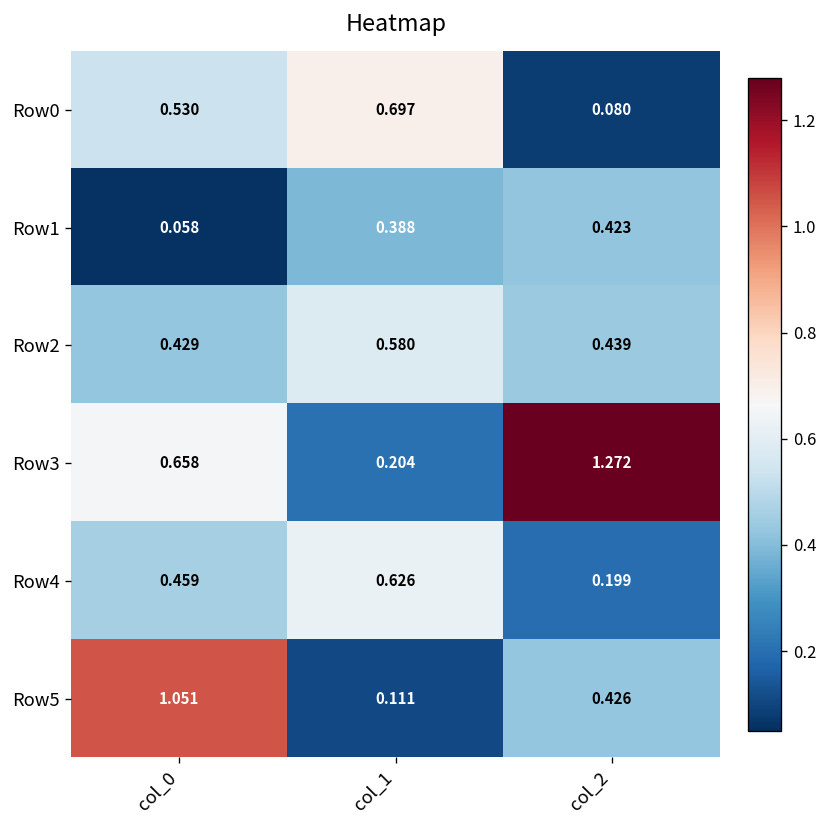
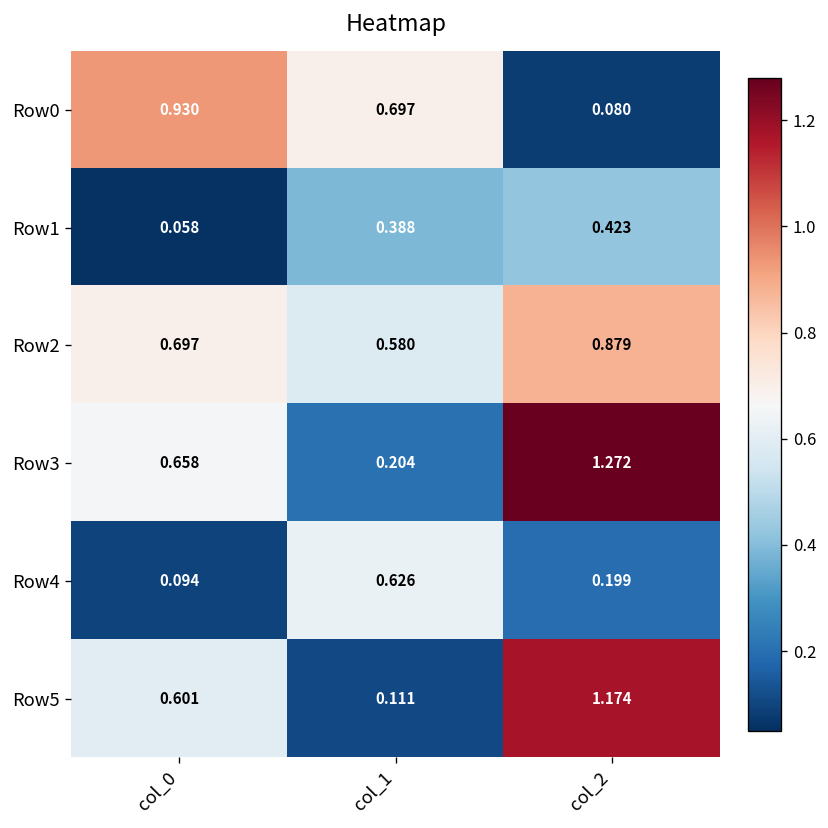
Row0, col_0: 0.530 -> 0.930
Row2, col_0: 0.429 -> 0.697
Row2, col_2: 0.439 -> 0.879
Row4, col_0: 0.459 -> 0.094
Row5, col_0: 1.051 -> 0.601
Row5, col_2: 0.426 -> 1.174
